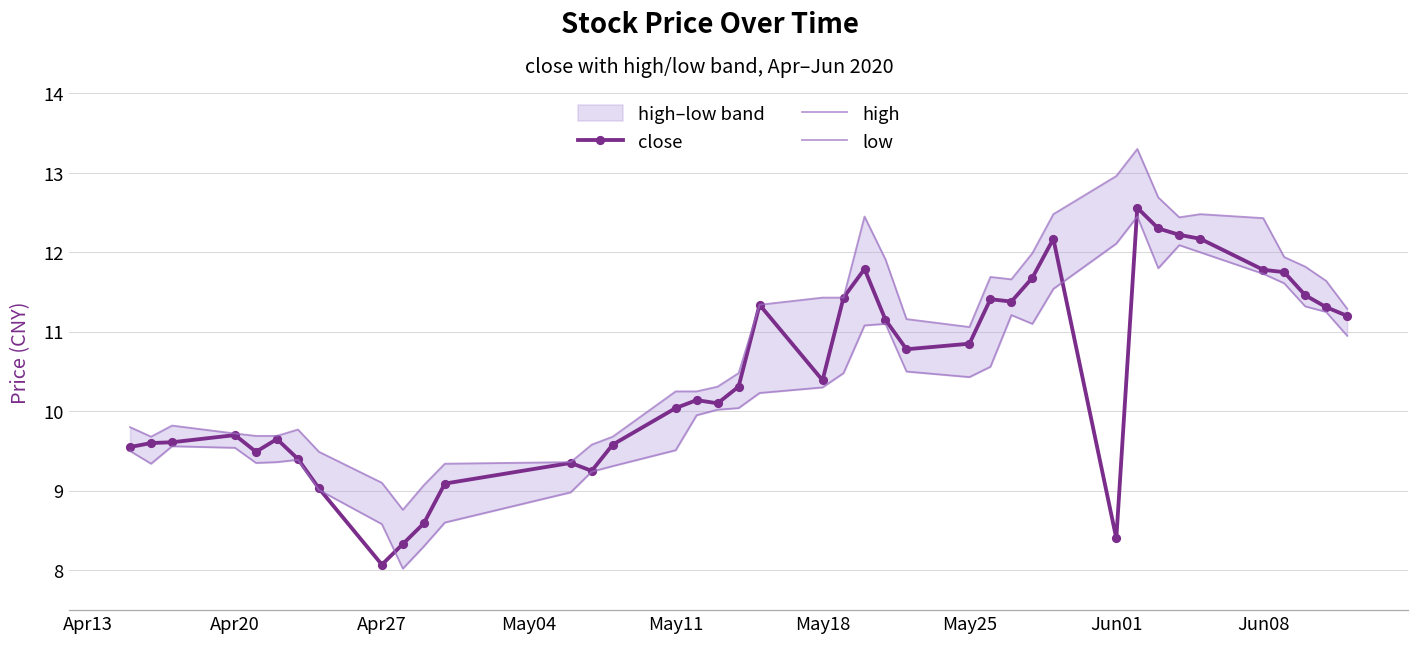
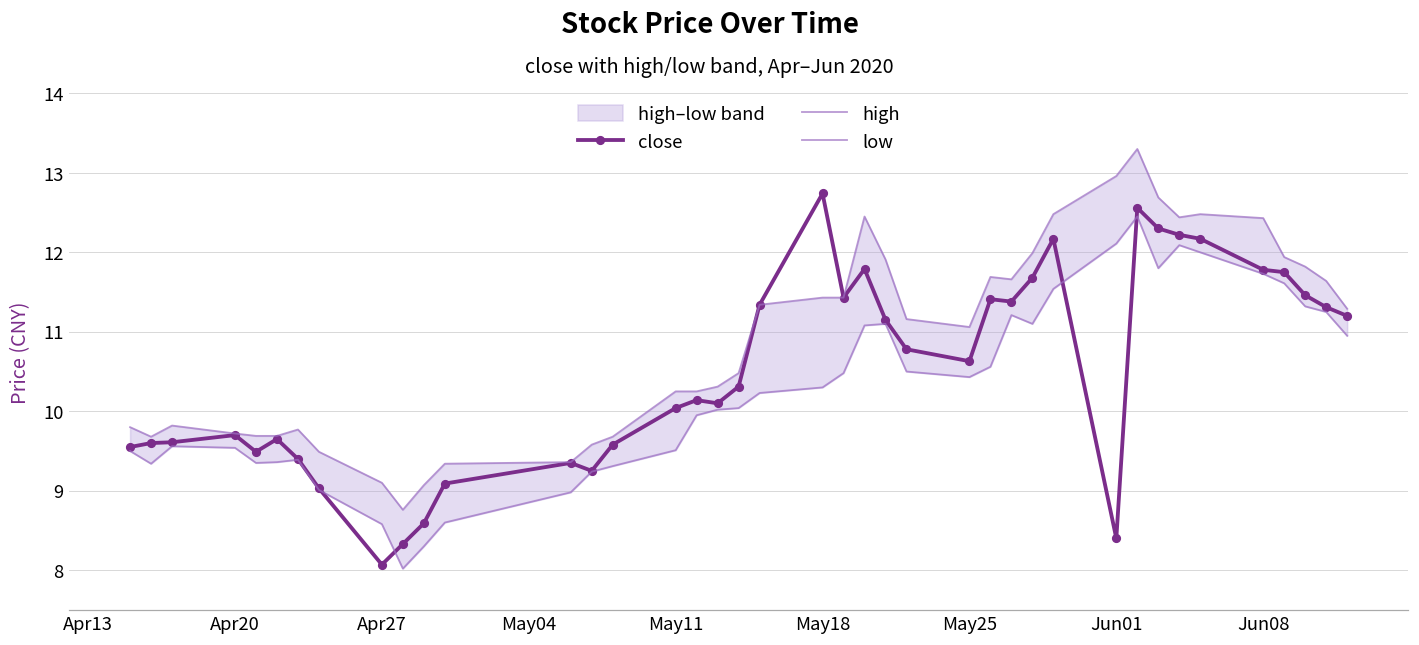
close, May18: 10.4 -> 12.7
close, May25: 10.9 -> 10.6
